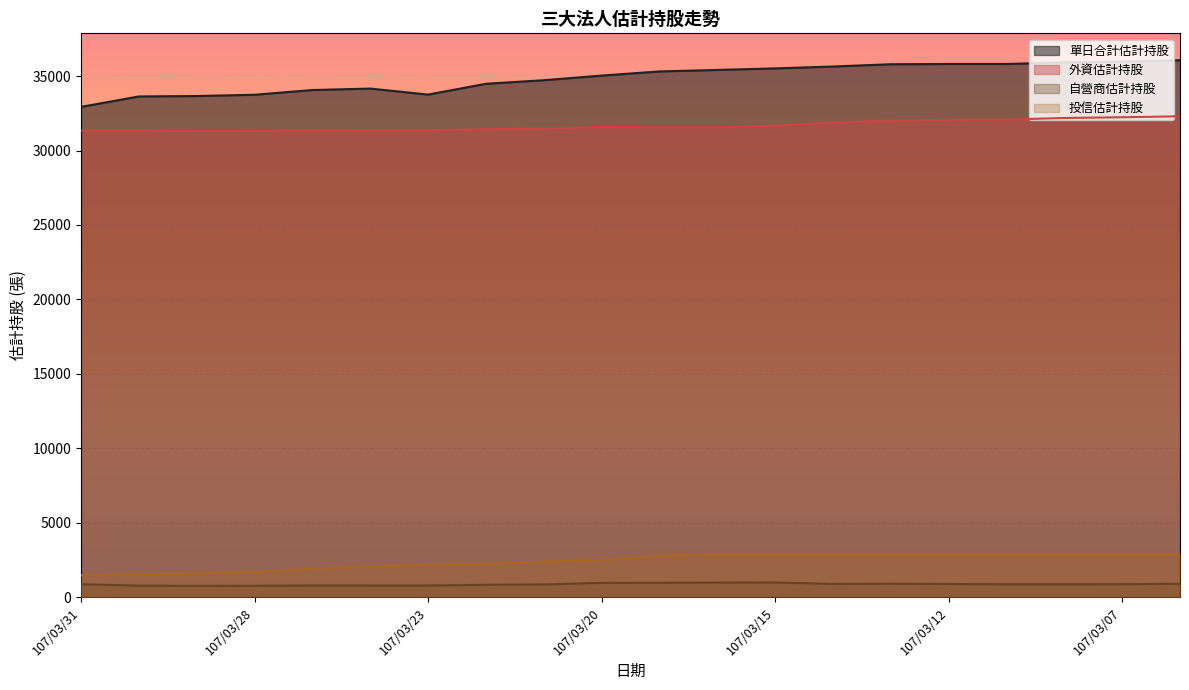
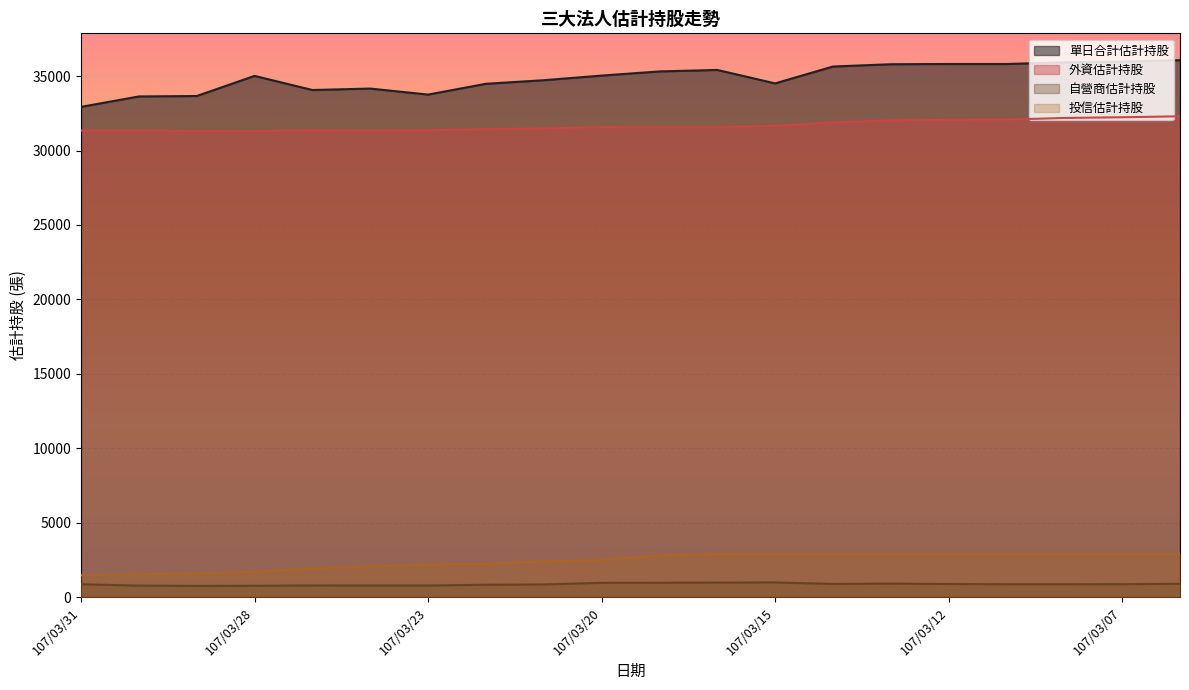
單日合計估計持股, 107/03/28: 33800 -> 35000
單日合計估計持股, 107/03/15: 35500 -> 34500
